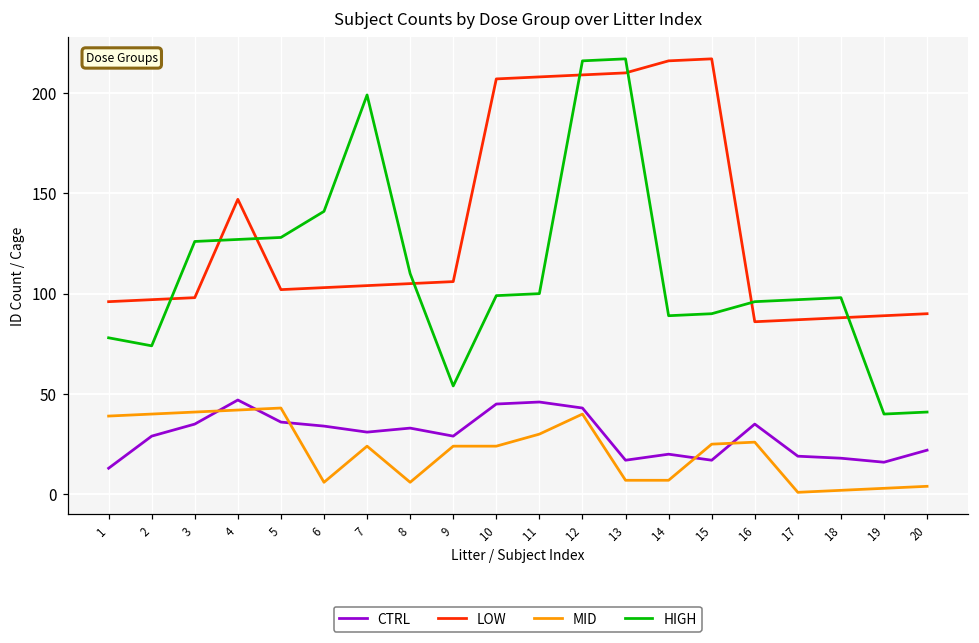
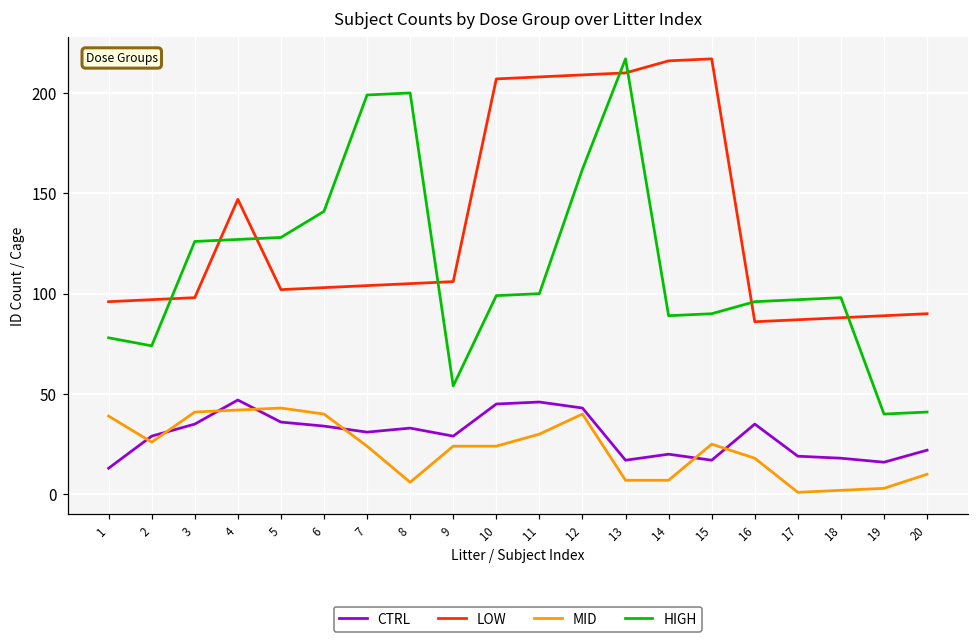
MID, 2: 40 -> 26
MID, 6: 6 -> 40
HIGH, 8: 110 -> 200
HIGH, 12: 216 -> 162
MID, 16: 26 -> 18
MID, 20: 4 -> 10
